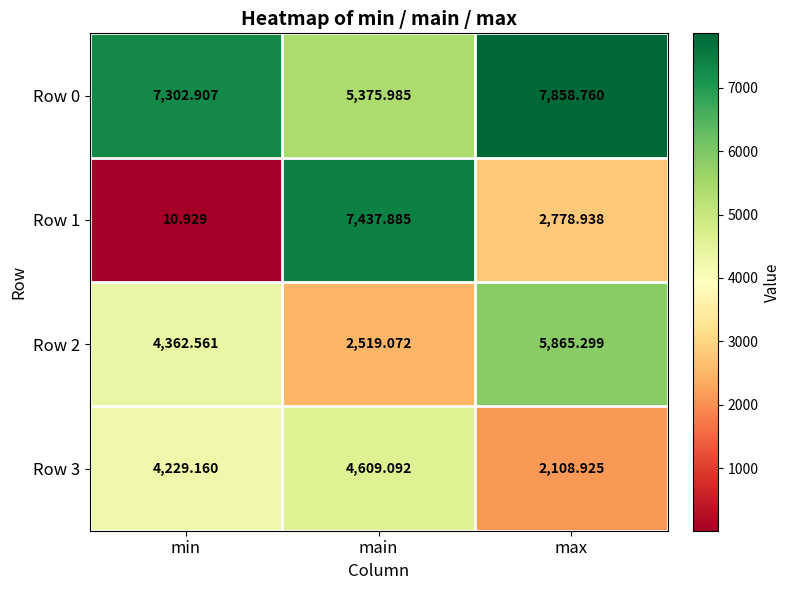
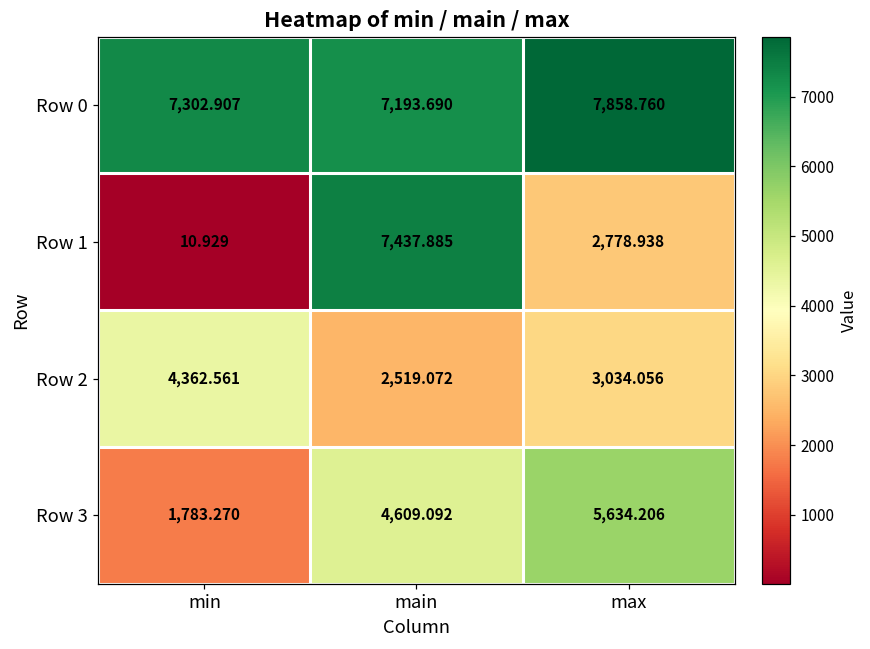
Row 0, main: 5,375.985 -> 7,193.690
Row 2, max: 5,865.299 -> 3,034.056
Row 3, min: 4,229.160 -> 1,783.270
Row 3, max: 2,108.925 -> 5,634.206
